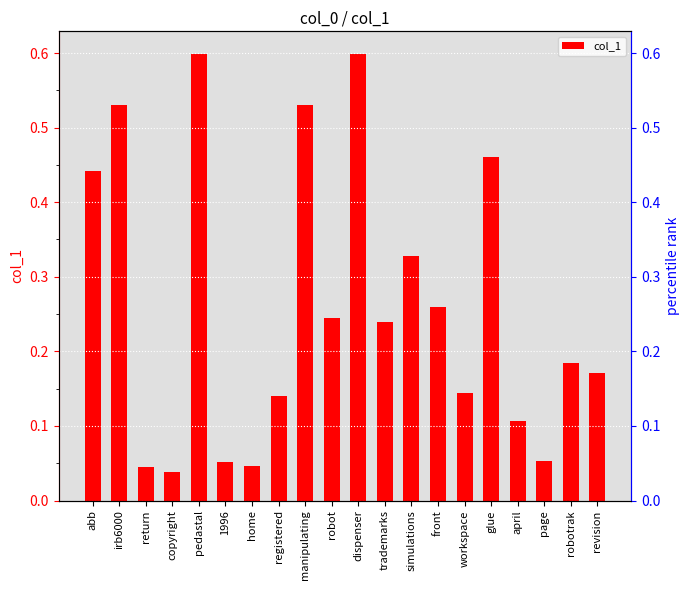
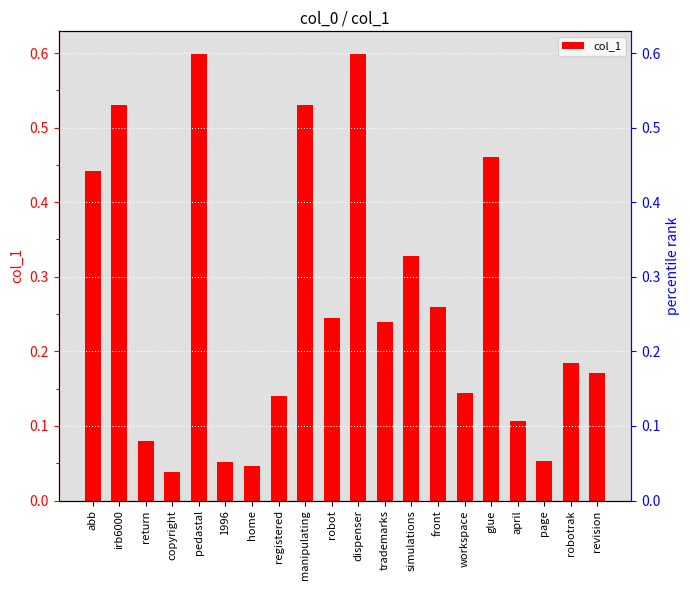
return: 0.04 -> 0.08
